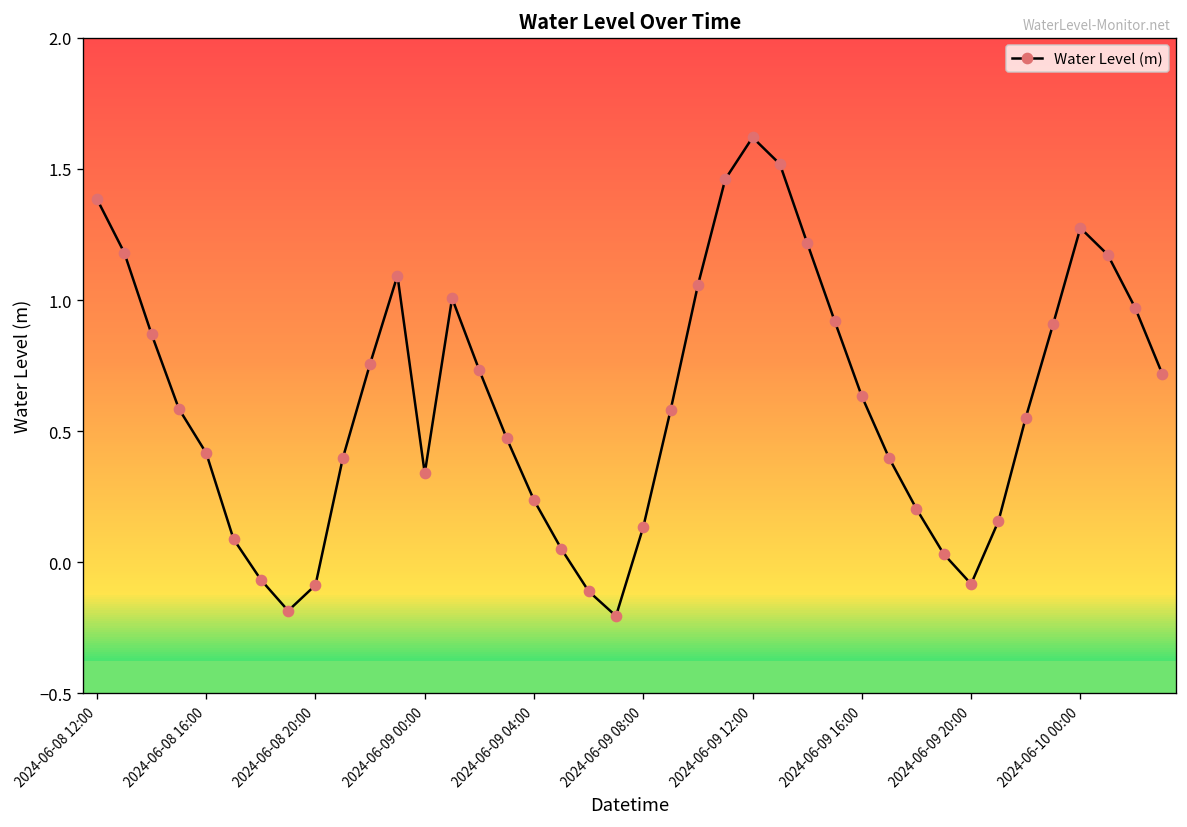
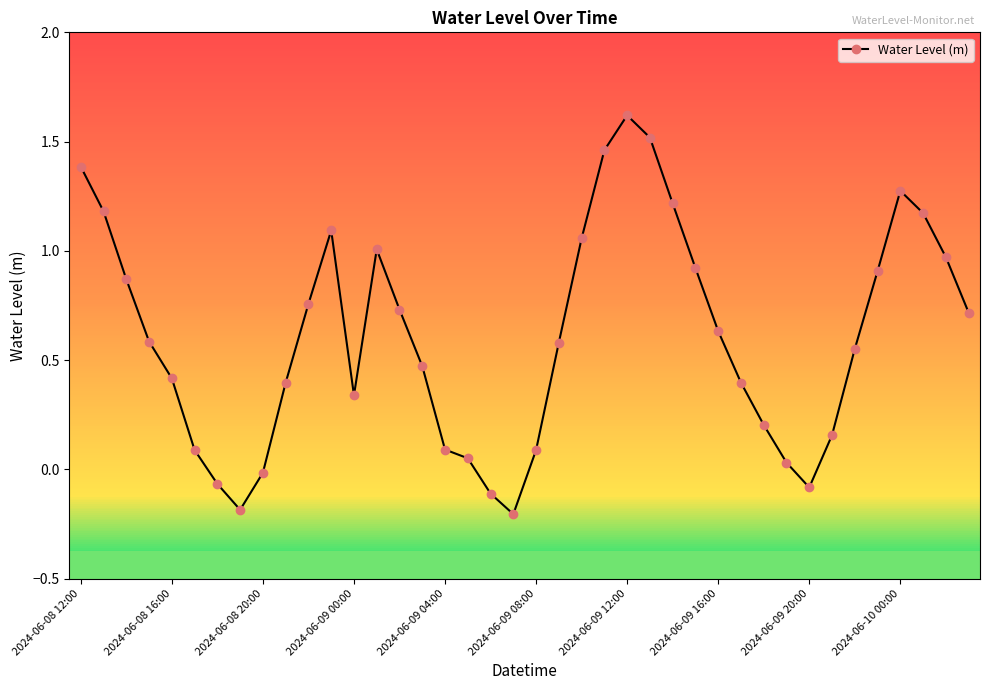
2024-06-08 20:00: -0.09 -> -0.02
2024-06-09 04:00: 0.24 -> 0.09
2024-06-09 08:00: 0.13 -> 0.09
